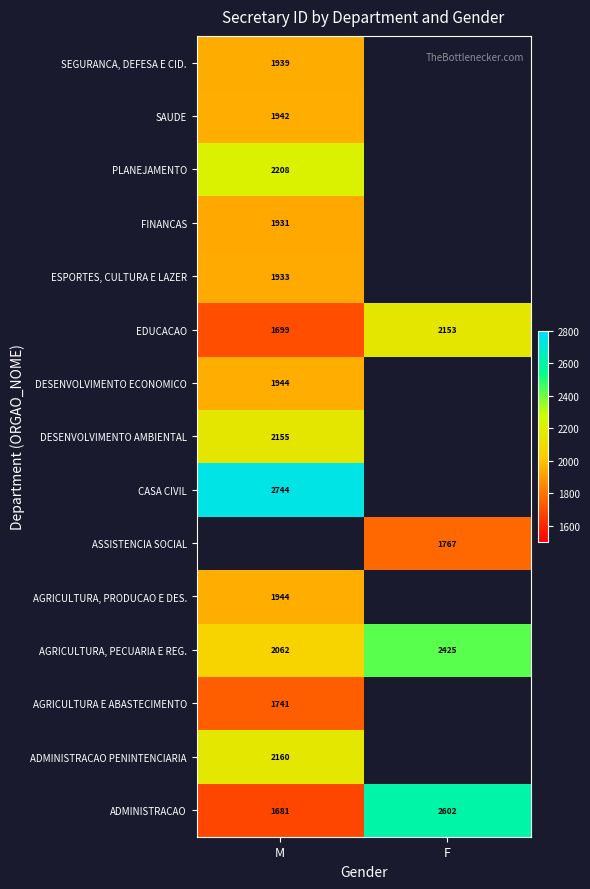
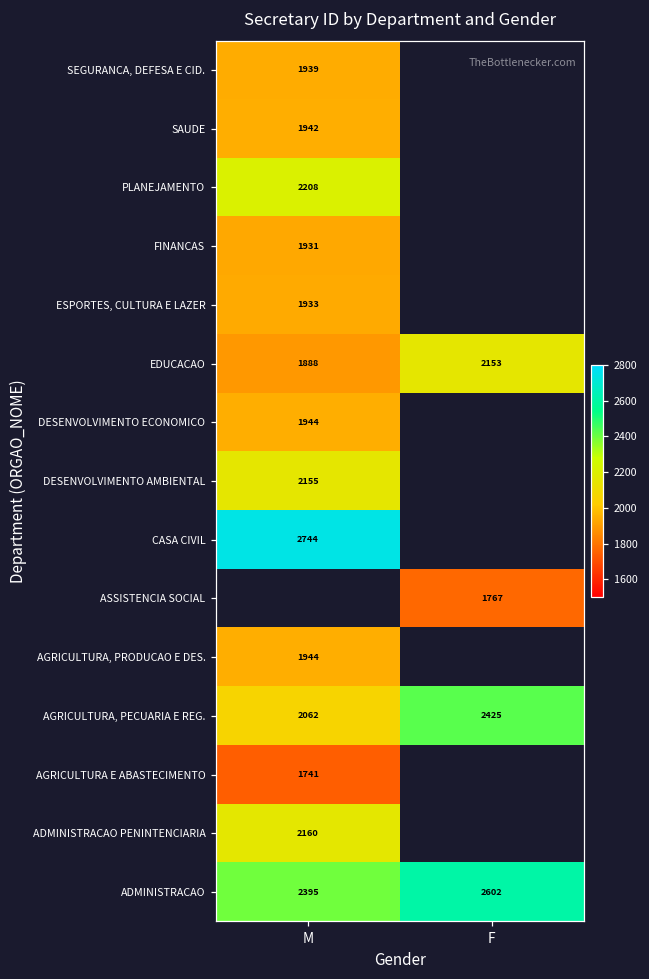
EDUCACAO, M: 1699 -> 1888
ADMINISTRACAO, M: 1681 -> 2395
